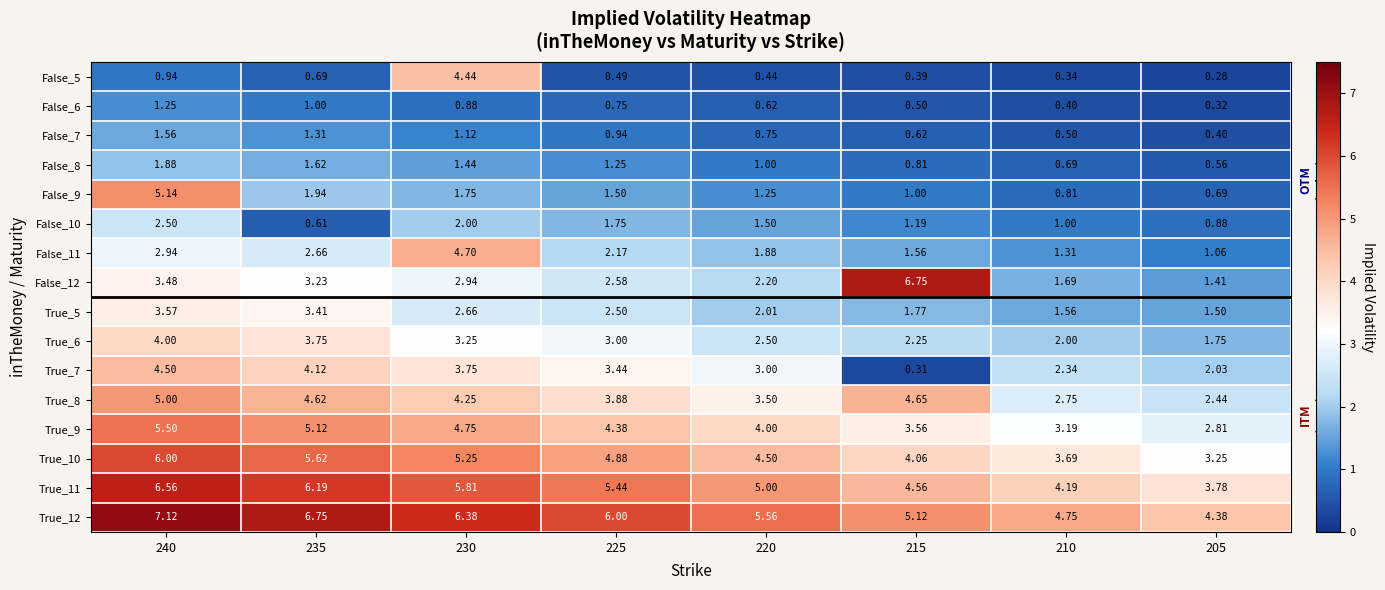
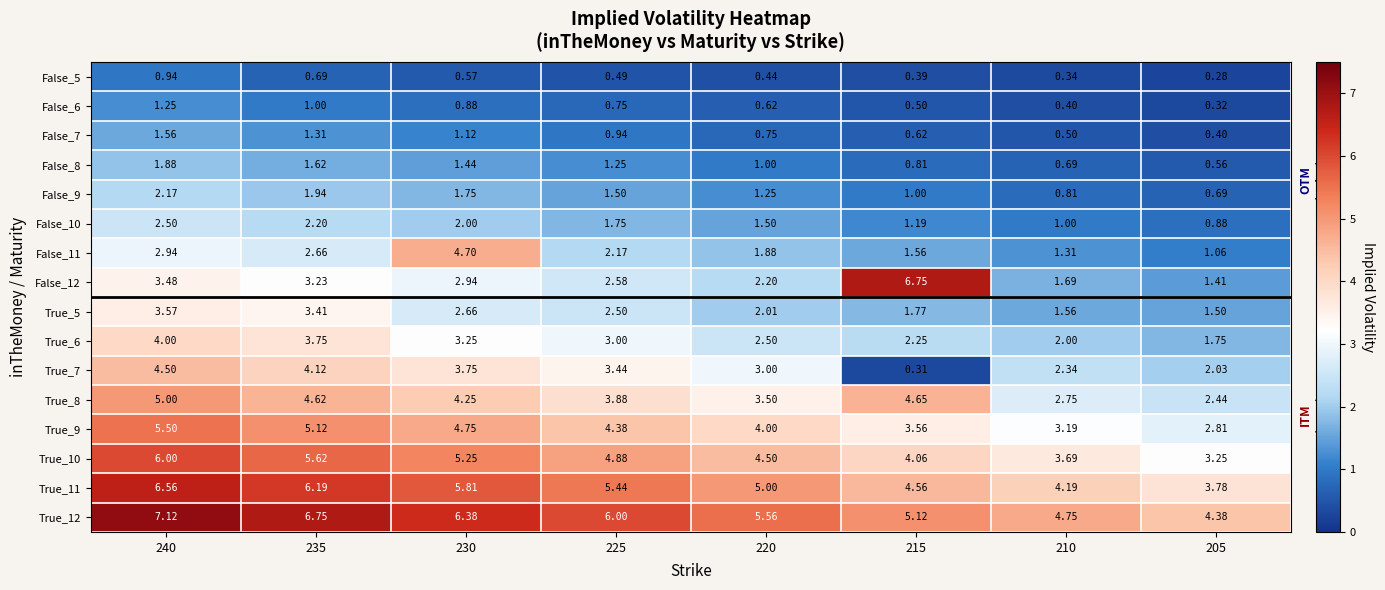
False_5, 230: 4.44 -> 0.57
False_9, 240: 5.14 -> 2.17
False_10, 235: 0.61 -> 2.20
